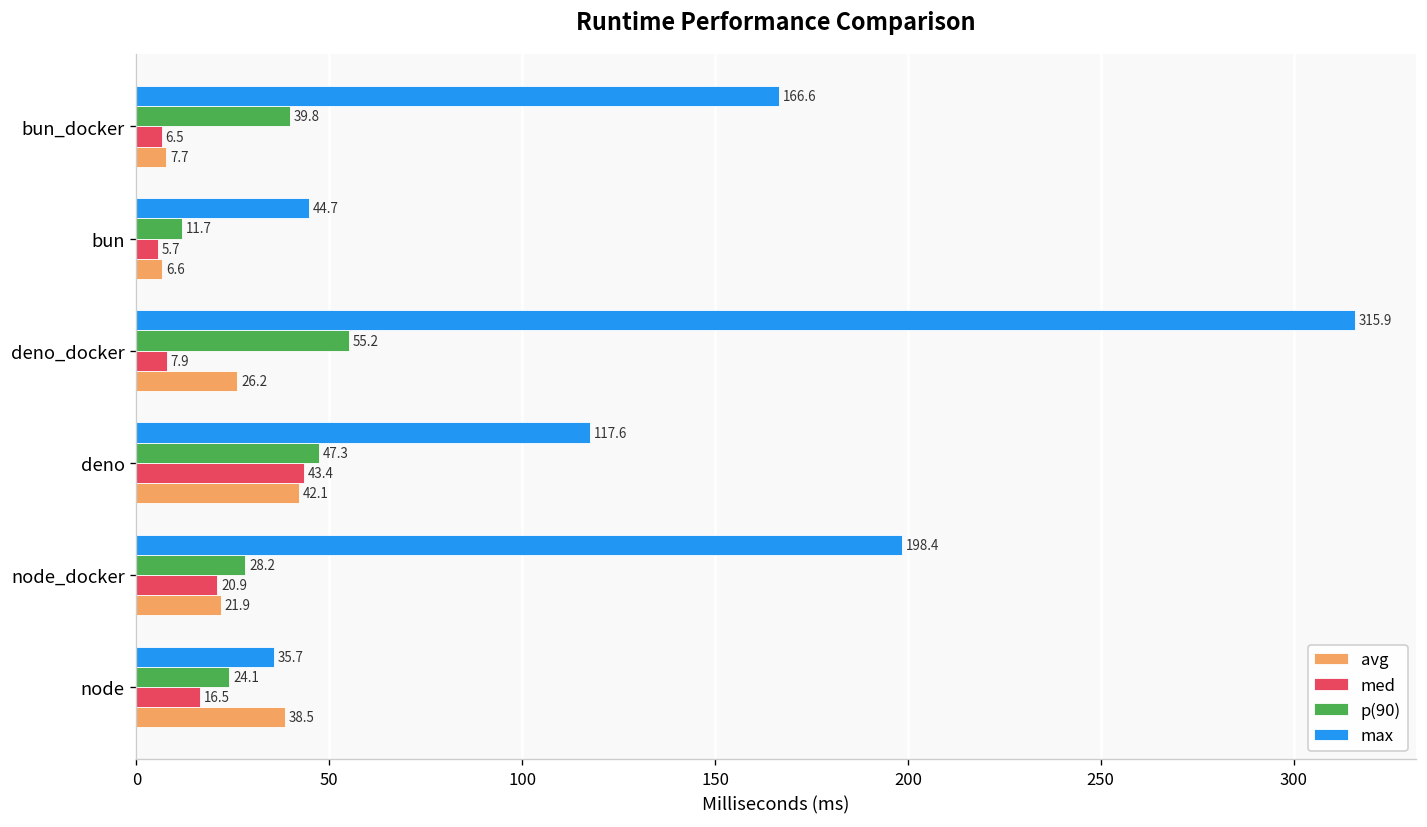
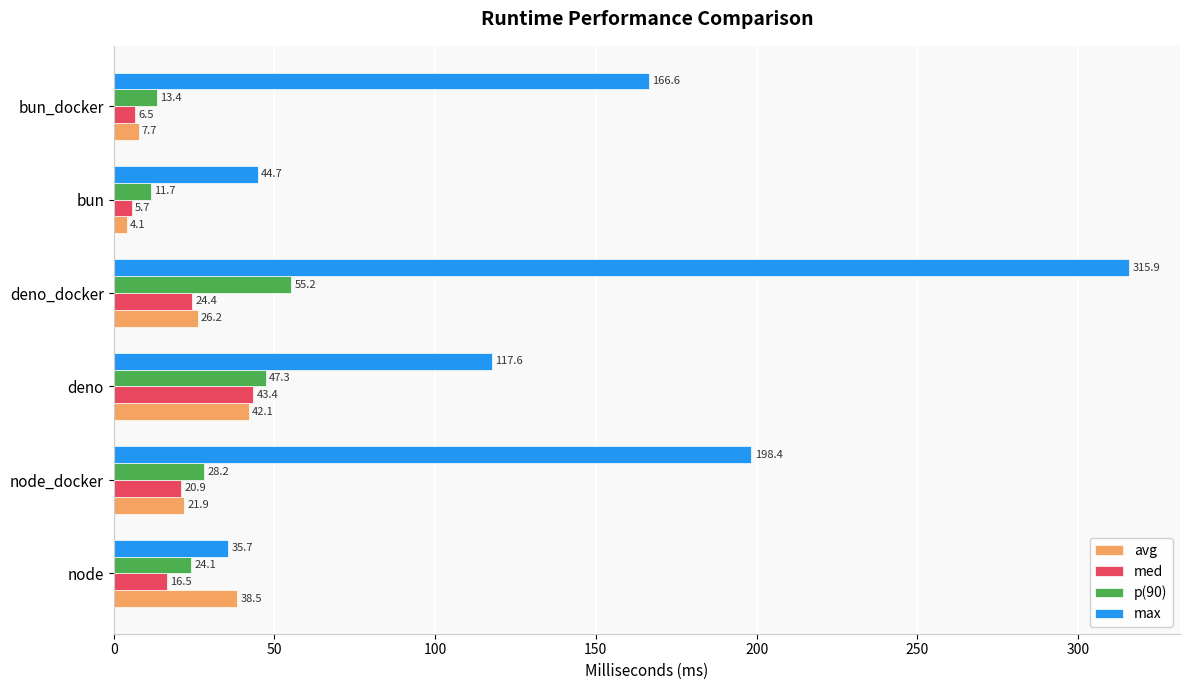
p(90), bun_docker: 39.8 -> 13.4
avg, bun: 6.6 -> 4.1
med, deno_docker: 7.9 -> 24.4
